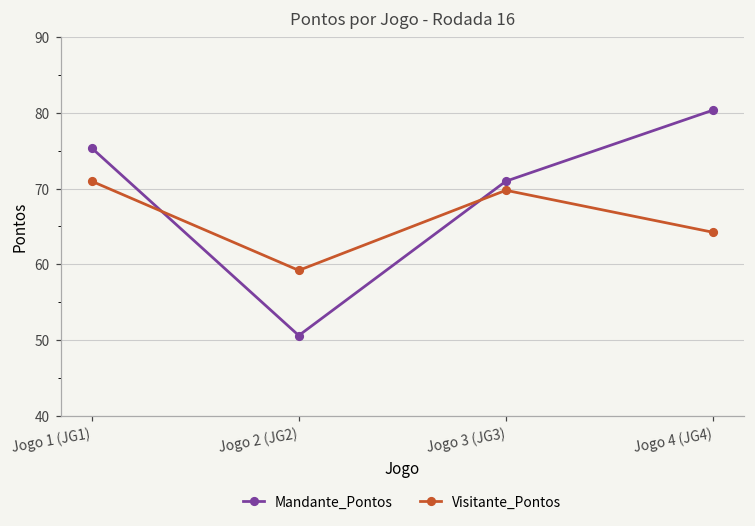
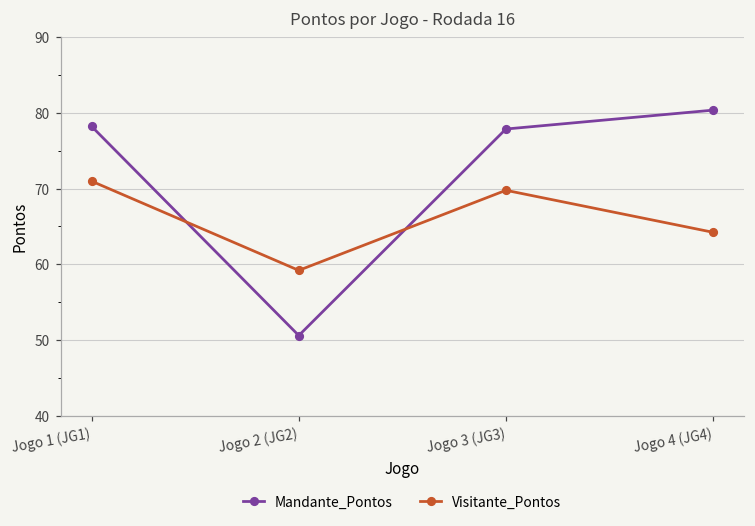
Mandante_Pontos, Jogo 1 (JG1): 75 -> 78
Mandante_Pontos, Jogo 3 (JG3): 71 -> 78
